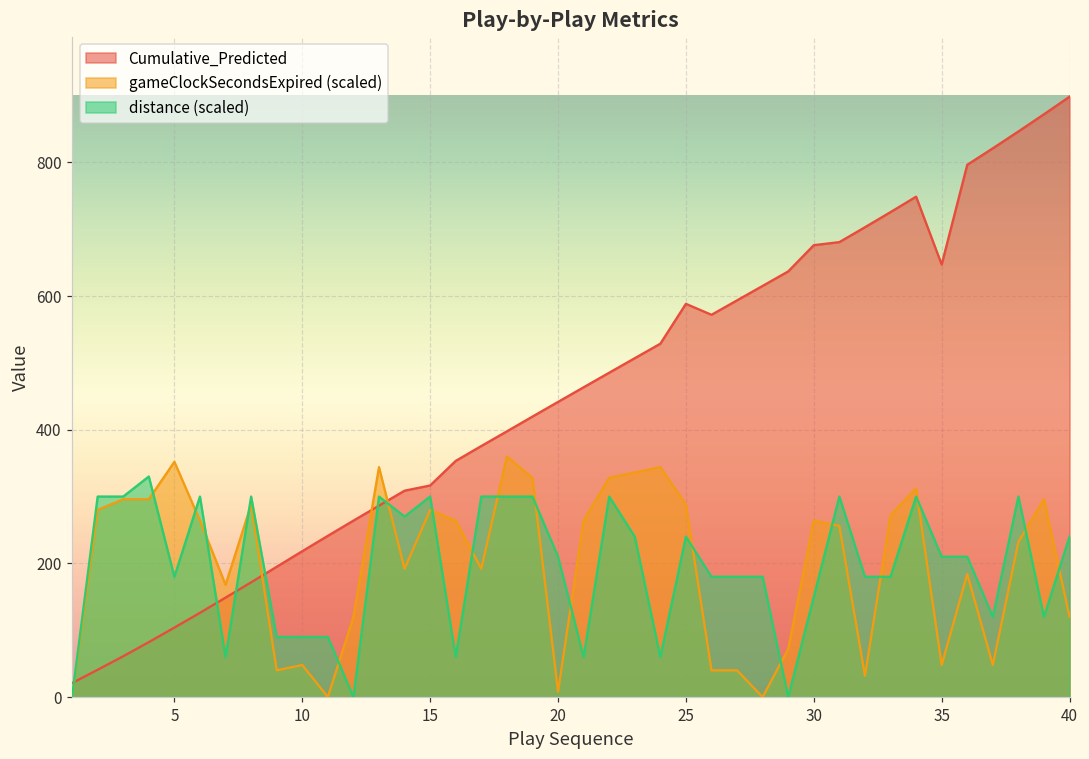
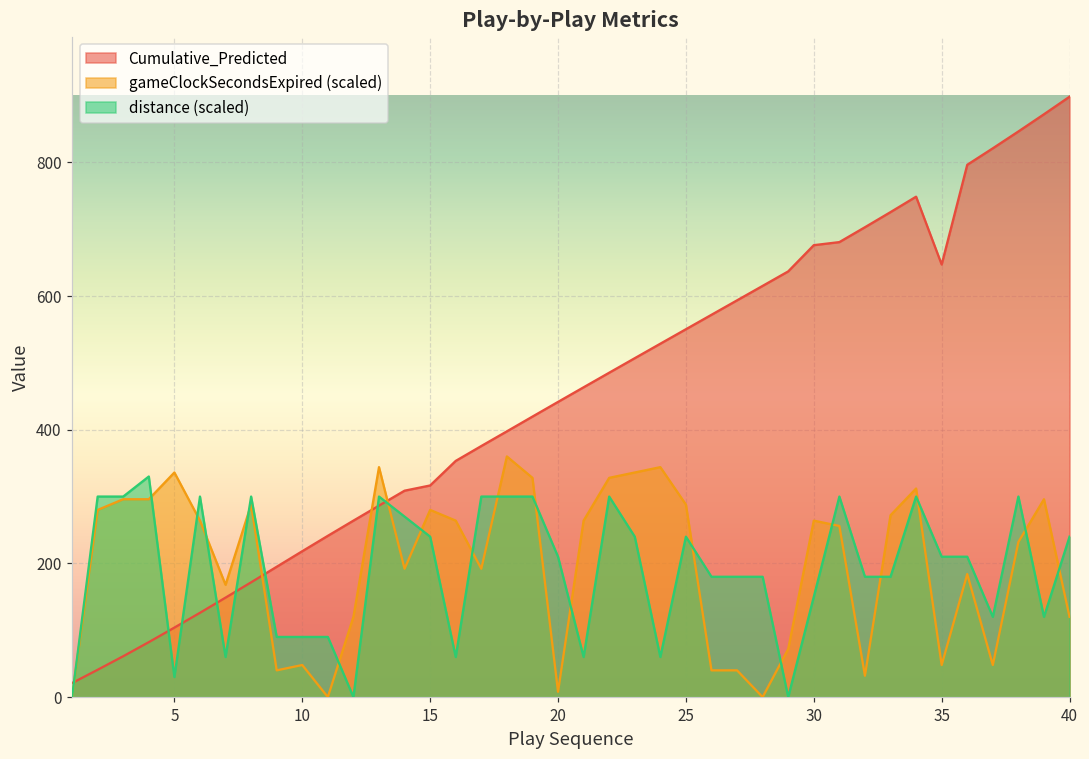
gameClockSecondsExpired (scaled), 5: 350 -> 340
distance (scaled), 5: 180 -> 30
distance (scaled), 15: 300 -> 240
Cumulative_Predicted, 25: 590 -> 550
